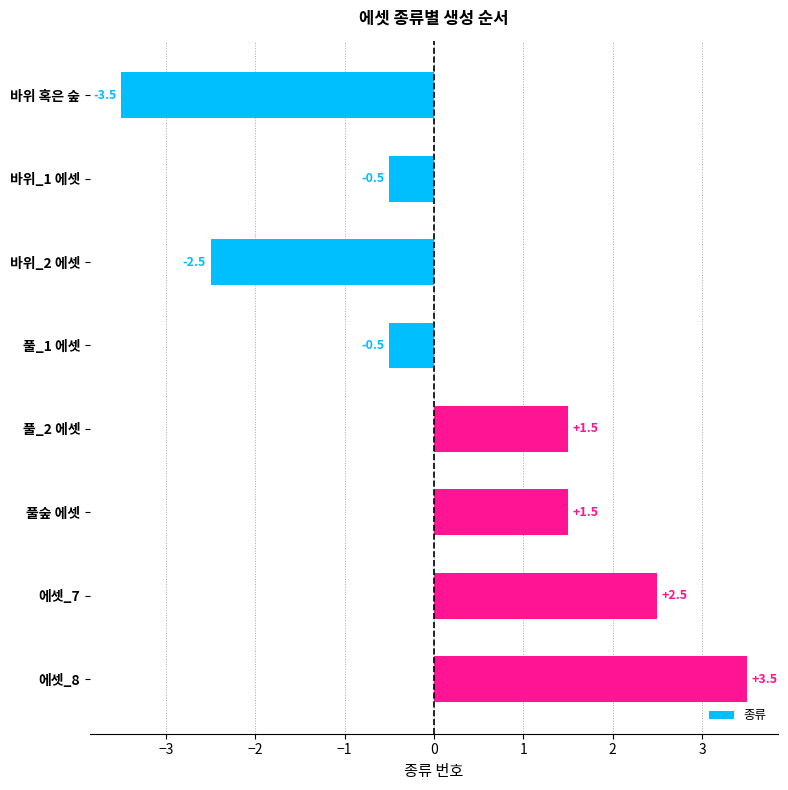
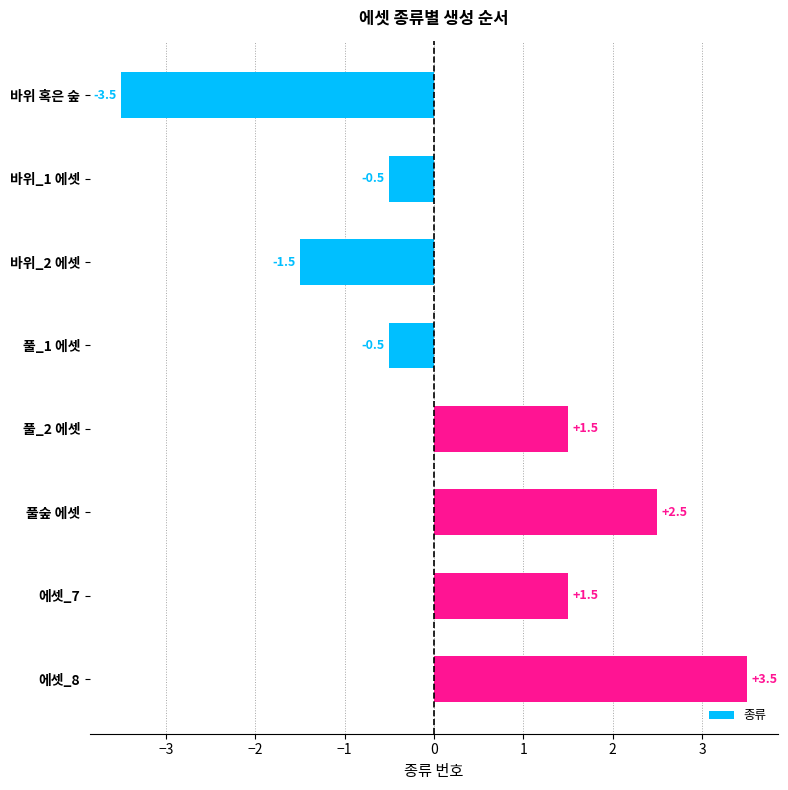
바위_2 에셋: -2.5 -> -1.5
풀숲 에셋: +1.5 -> +2.5
에셋_7: +2.5 -> +1.5
